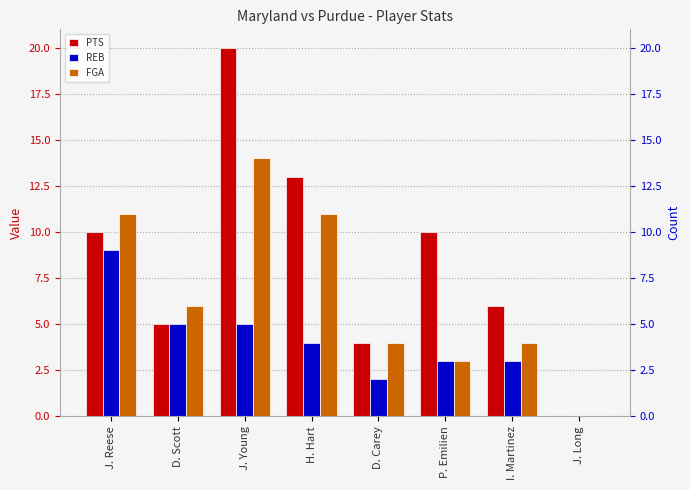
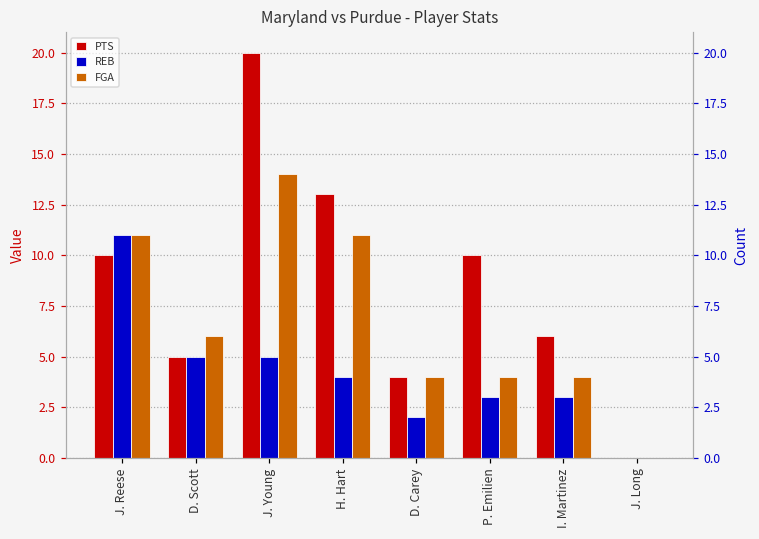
REB, J. Reese: 9 -> 11
FGA, P. Emilien: 3 -> 4
